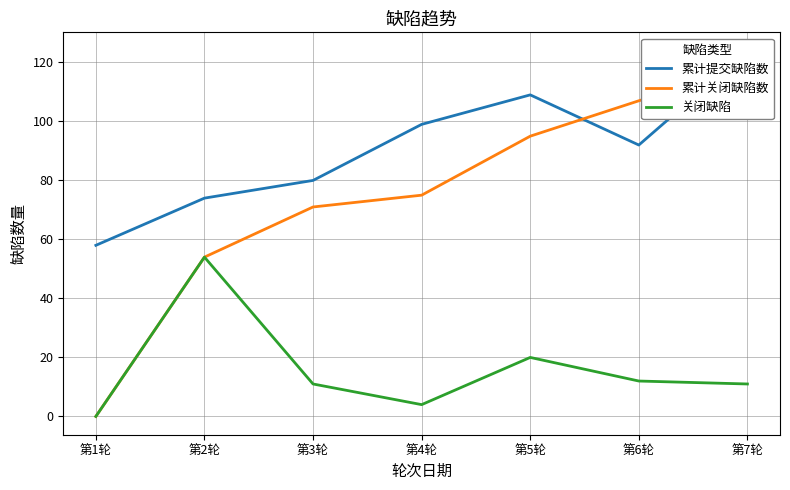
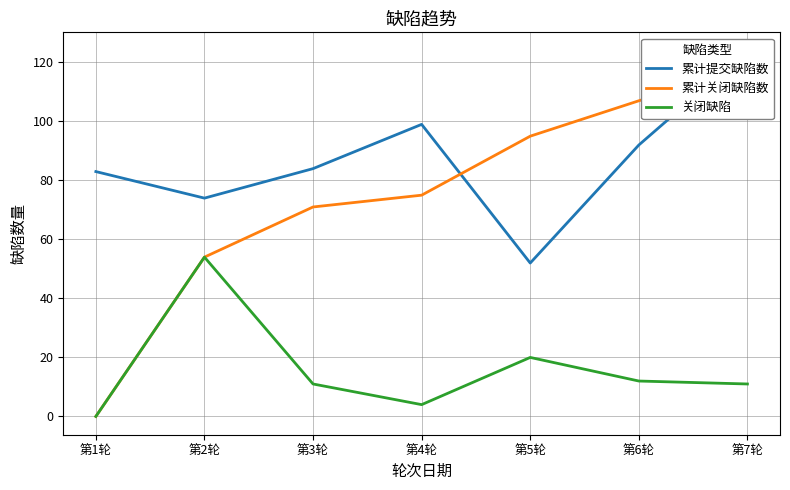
累计提交缺陷数, 第1轮: 58 -> 83
累计提交缺陷数, 第3轮: 80 -> 84
累计提交缺陷数, 第5轮: 109 -> 52
